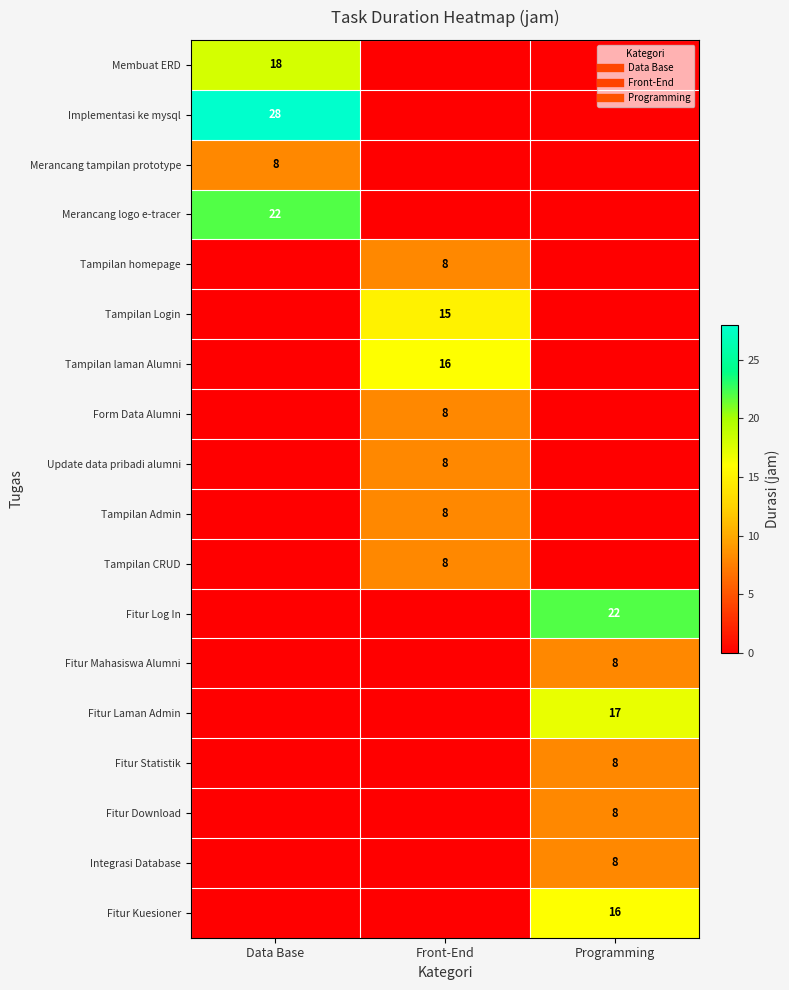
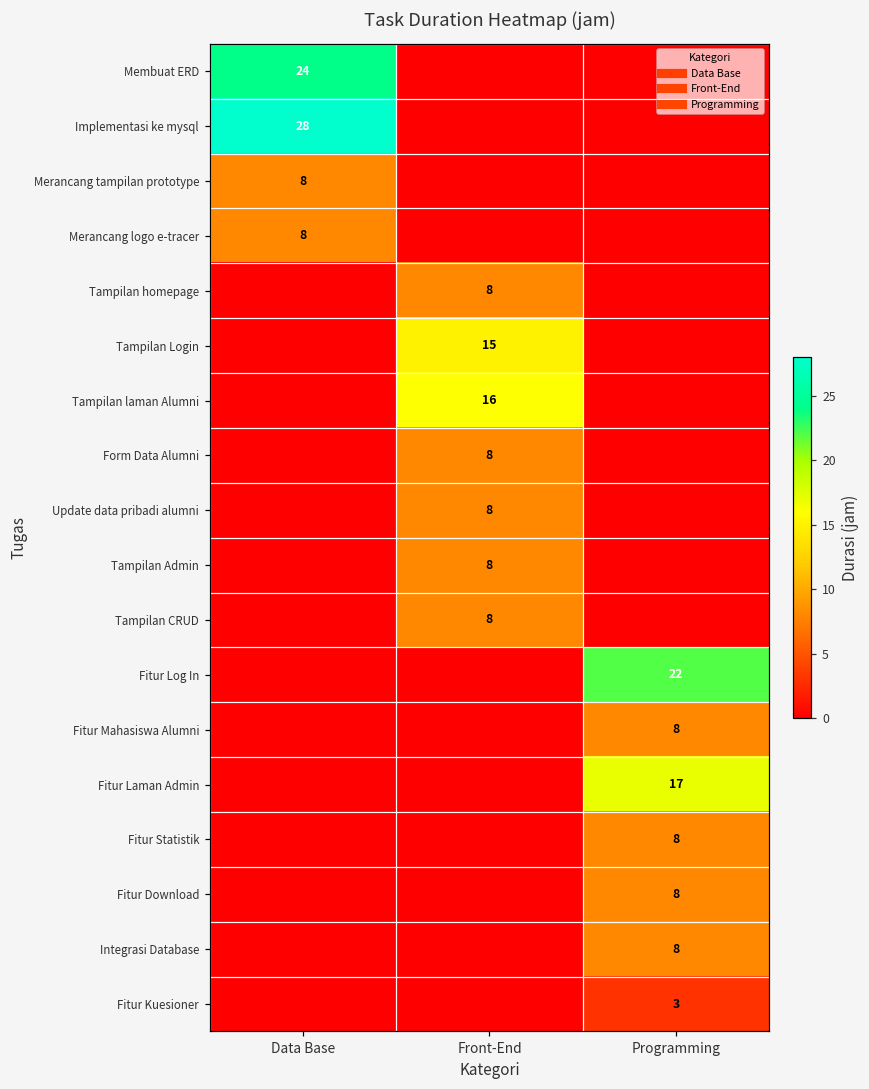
Membuat ERD, Data Base: 18 -> 24
Merancang logo e-tracer, Data Base: 22 -> 8
Fitur Kuesioner, Programming: 16 -> 3
